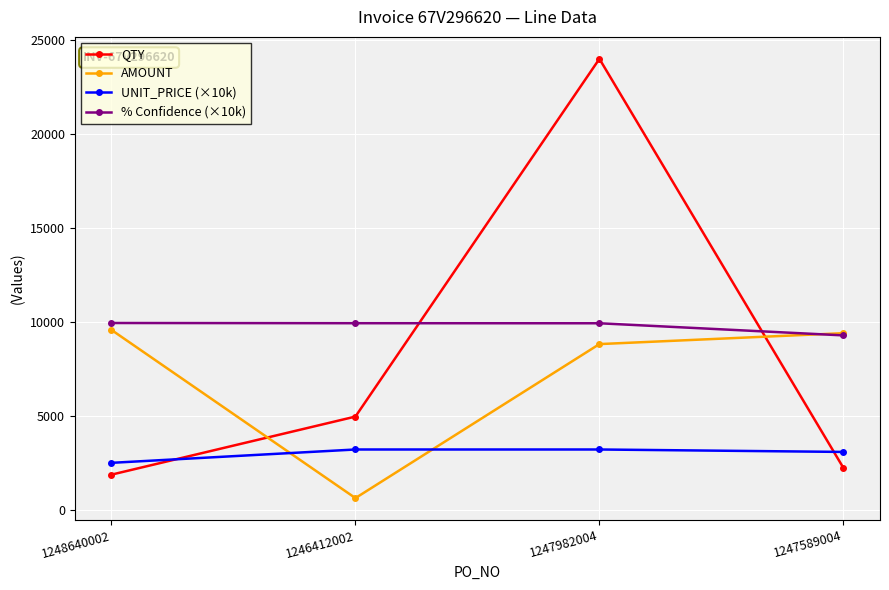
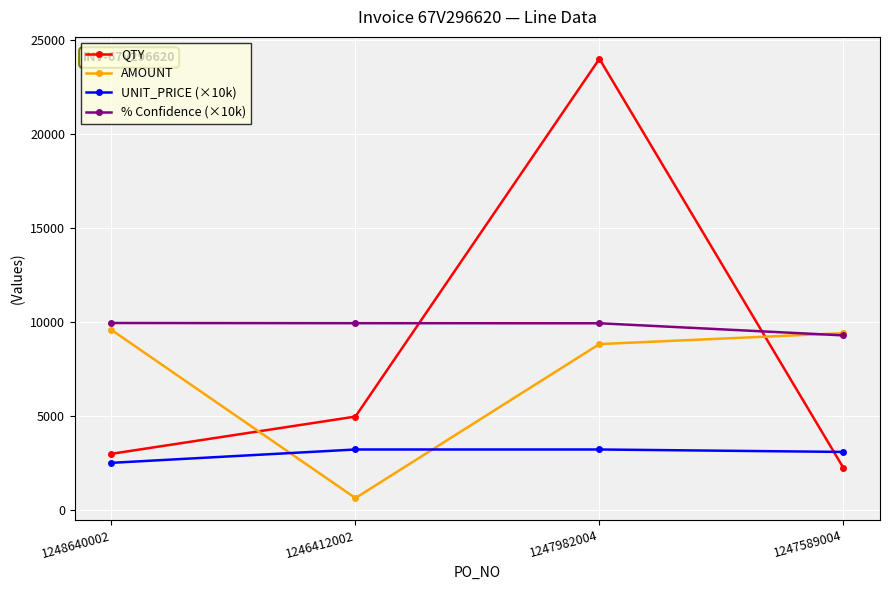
QTY, 1248640002: 1900 -> 3000
